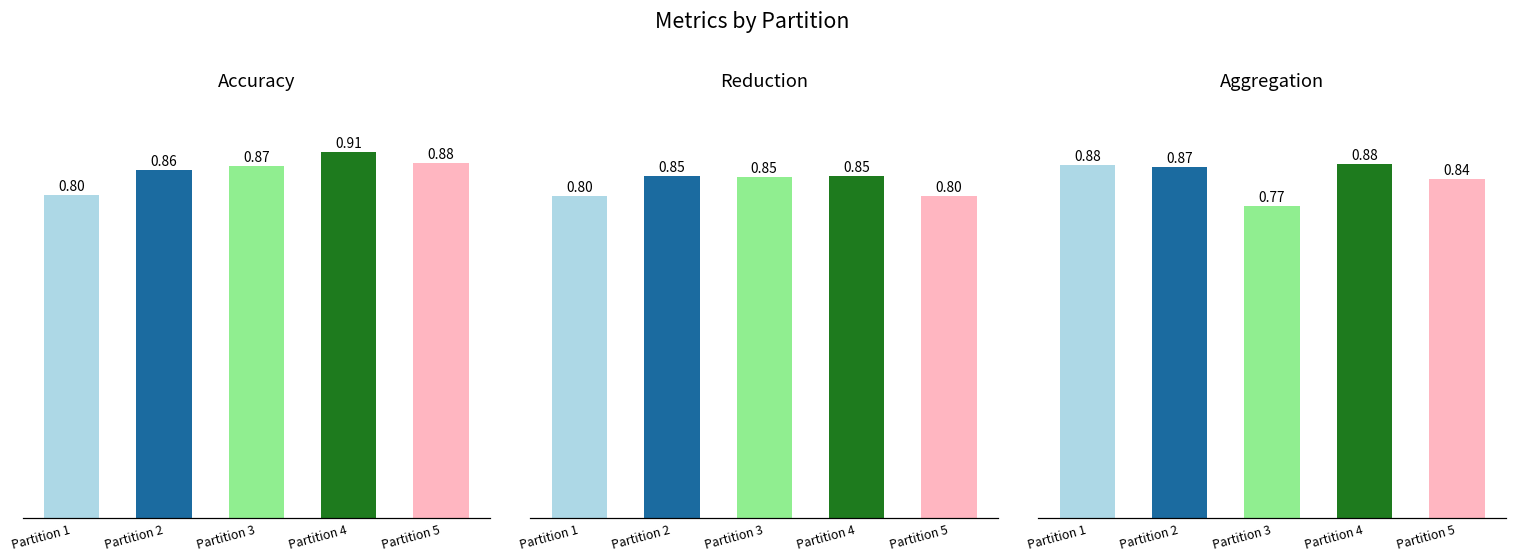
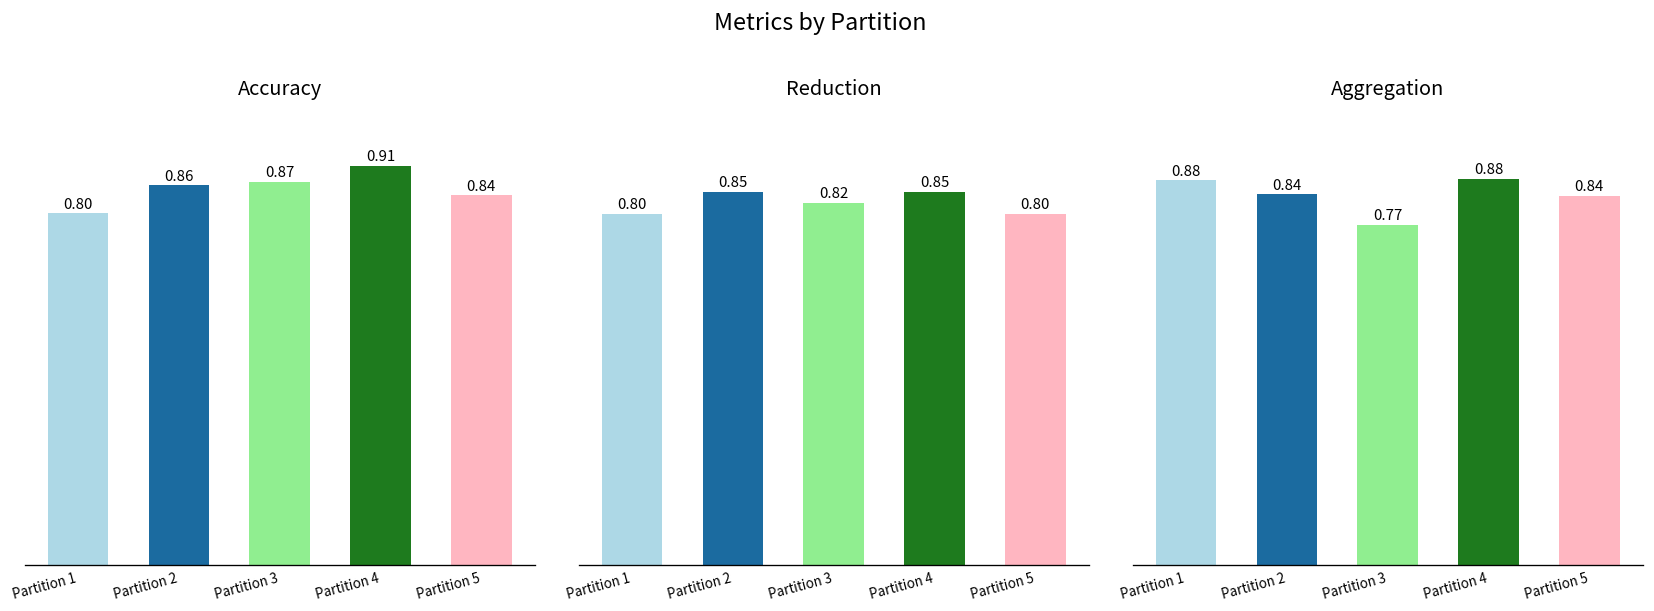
Accuracy, Partition 5: 0.88 -> 0.84
Reduction, Partition 3: 0.85 -> 0.82
Aggregation, Partition 2: 0.87 -> 0.84
